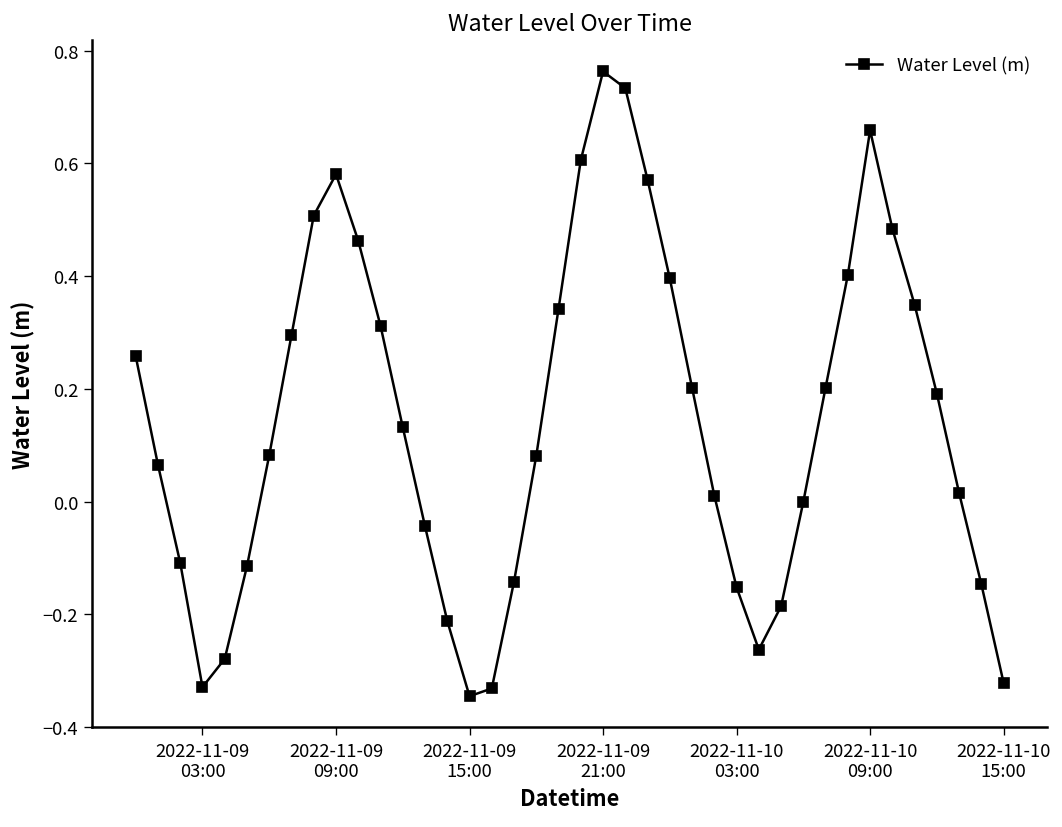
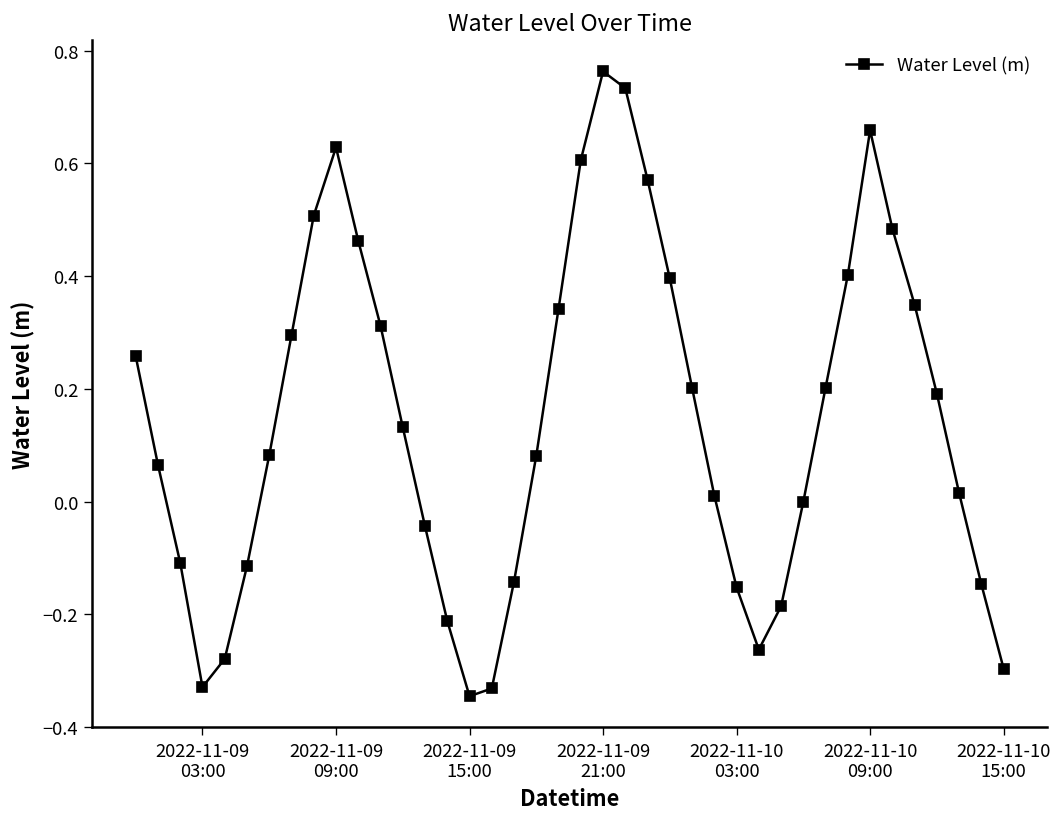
2022-11-09 09:00: 0.58 -> 0.63
2022-11-10 15:00: -0.32 -> -0.30
